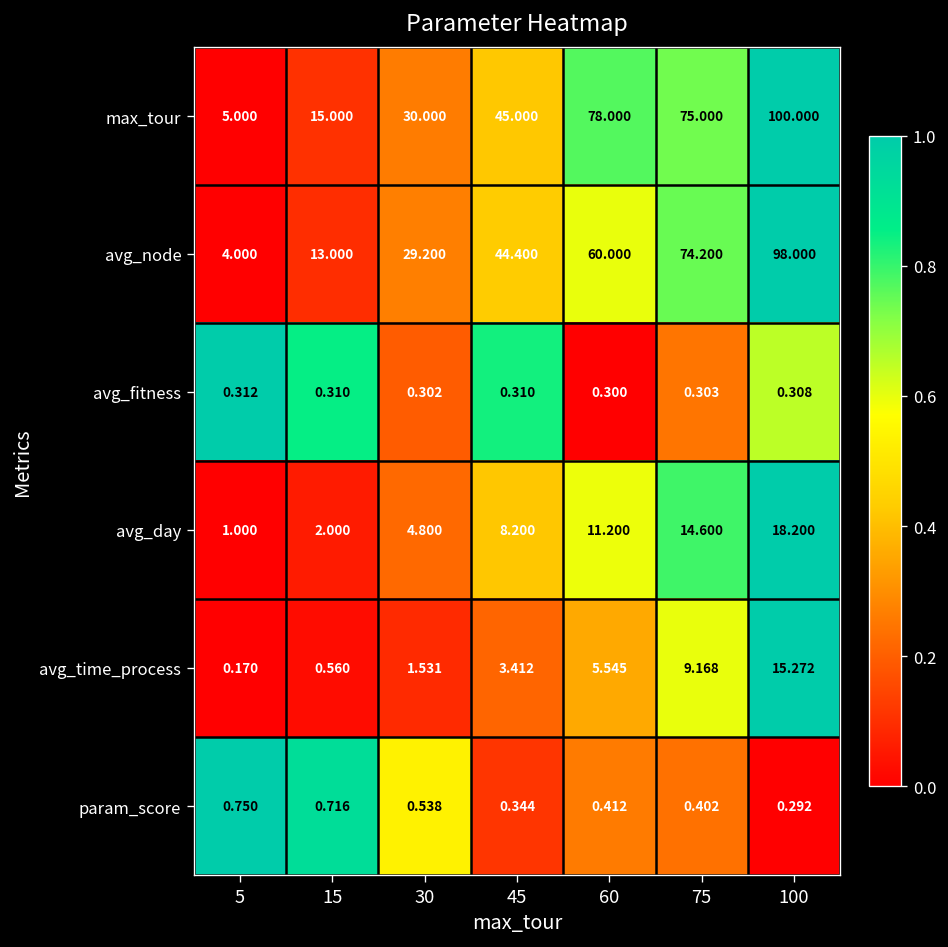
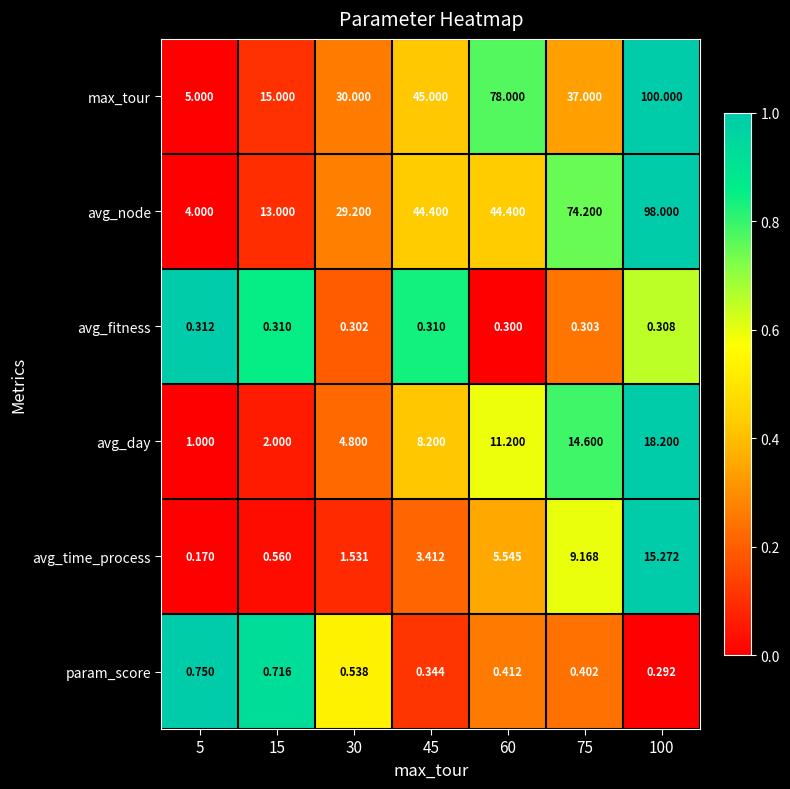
max_tour, 75: 75.000 -> 37.000
avg_node, 60: 60.000 -> 44.400
